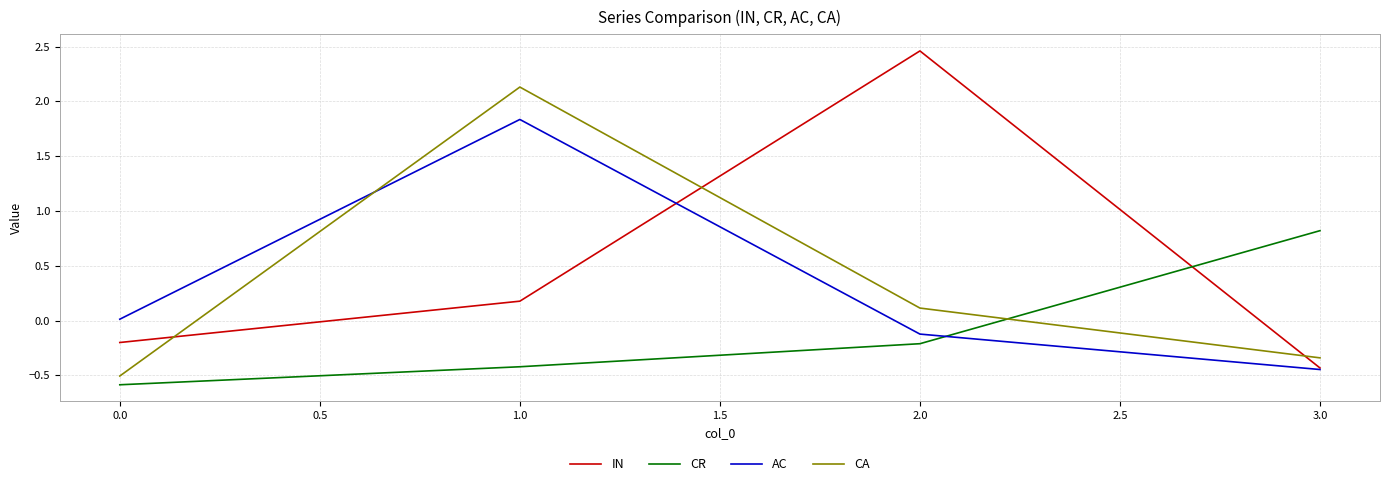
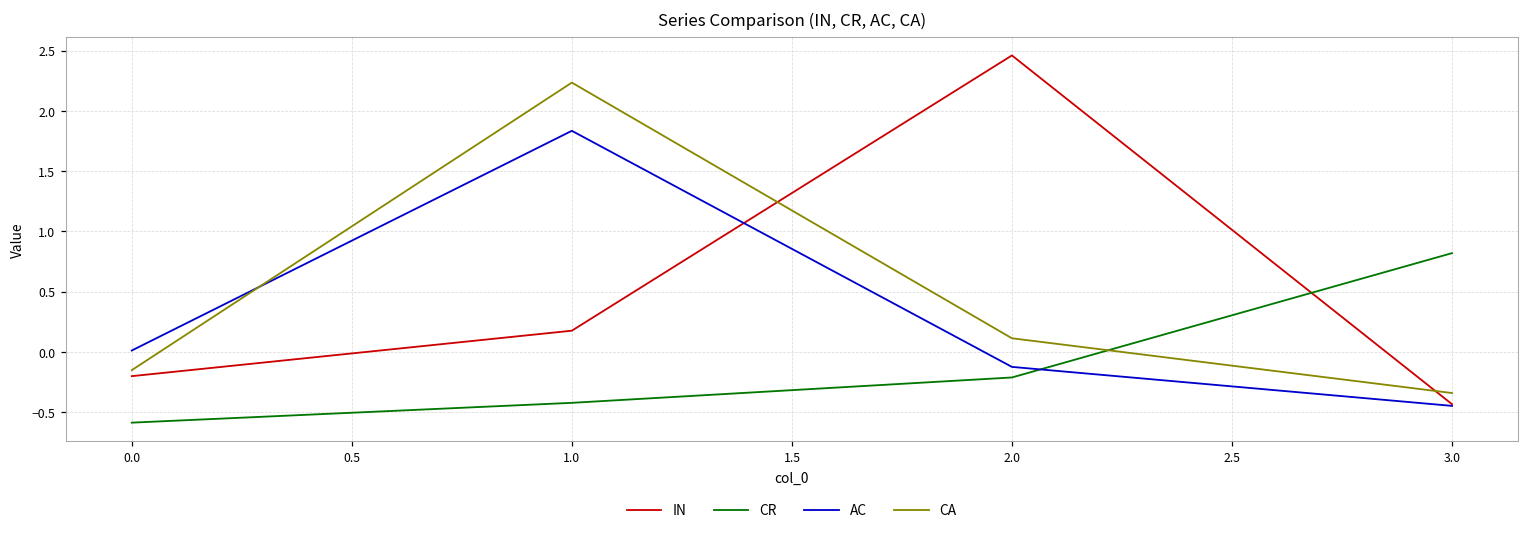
CA, 0.0: -0.51 -> -0.15
CA, 1.0: 2.13 -> 2.23
